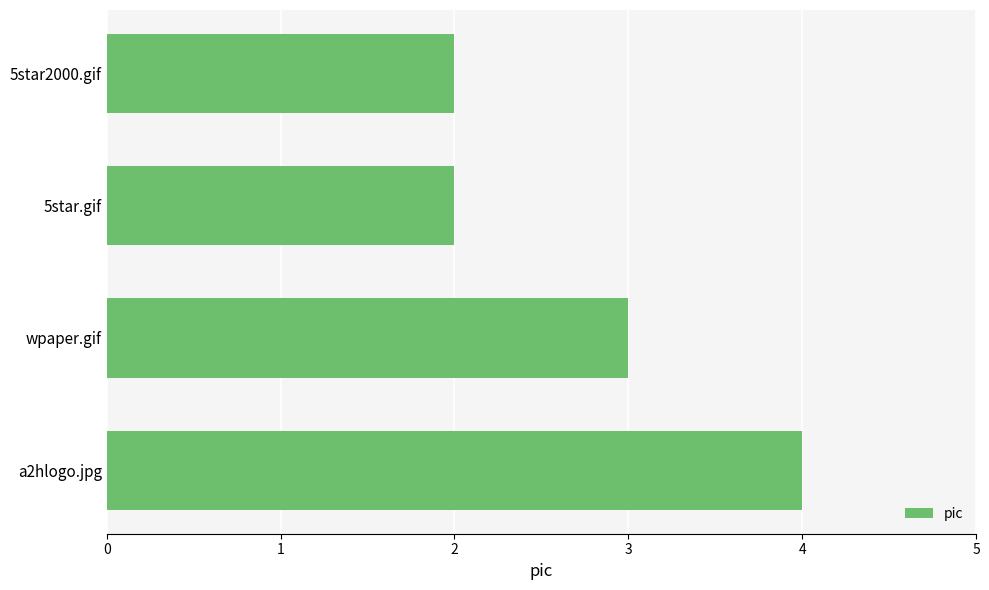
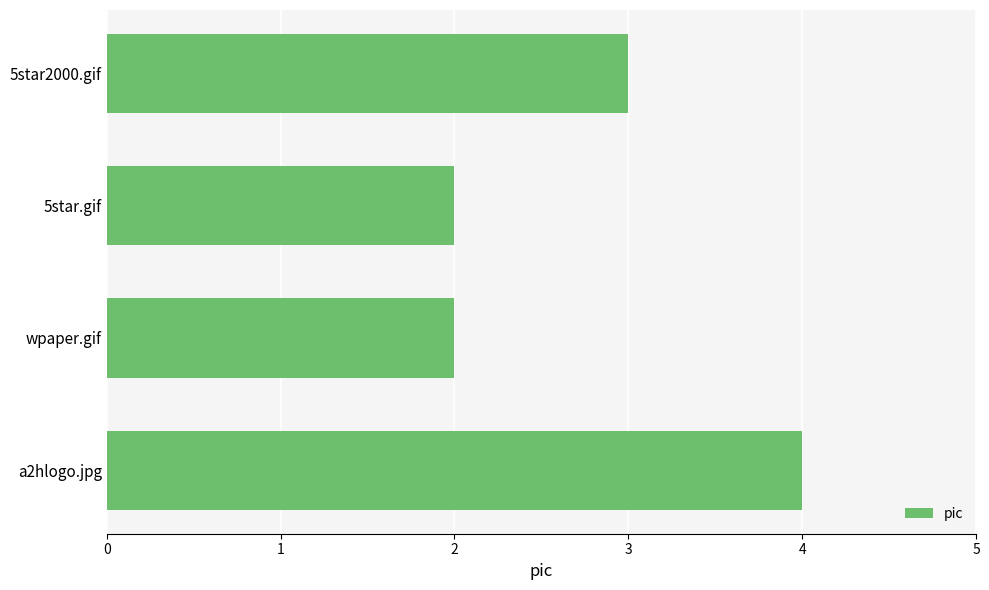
5star2000.gif: 2 -> 3
wpaper.gif: 3 -> 2
